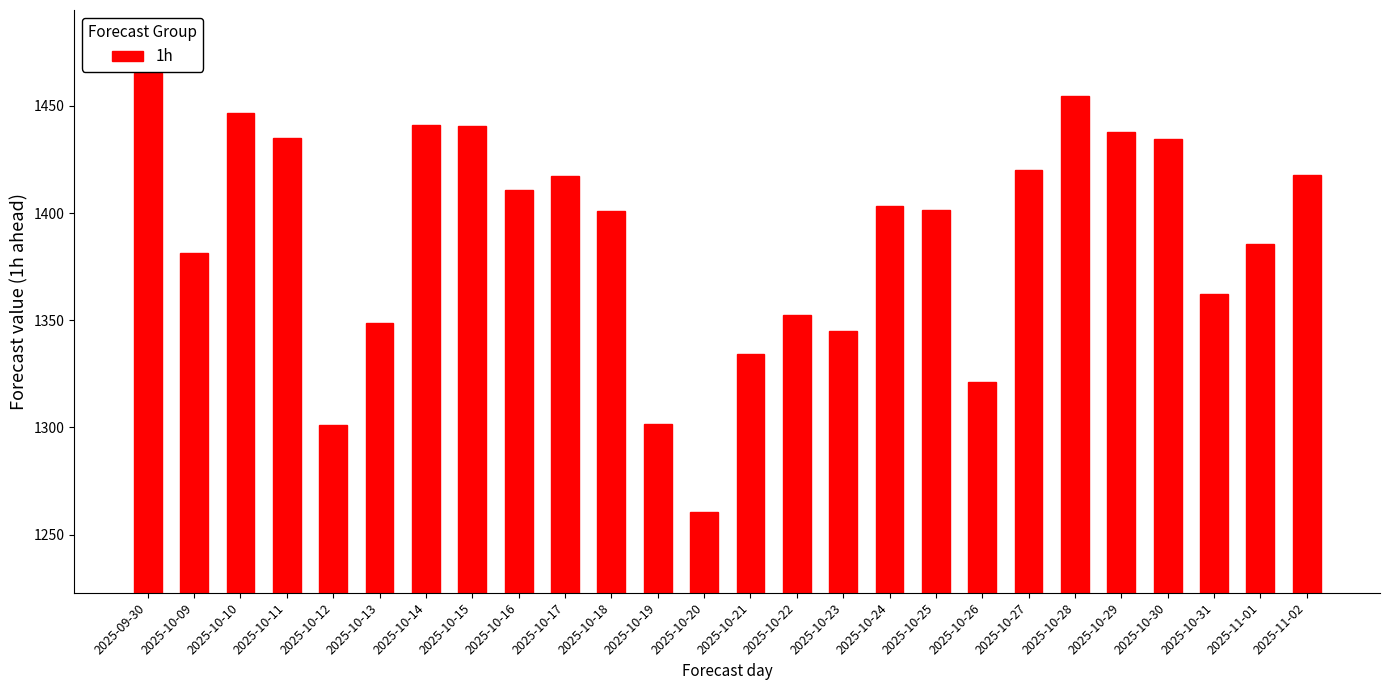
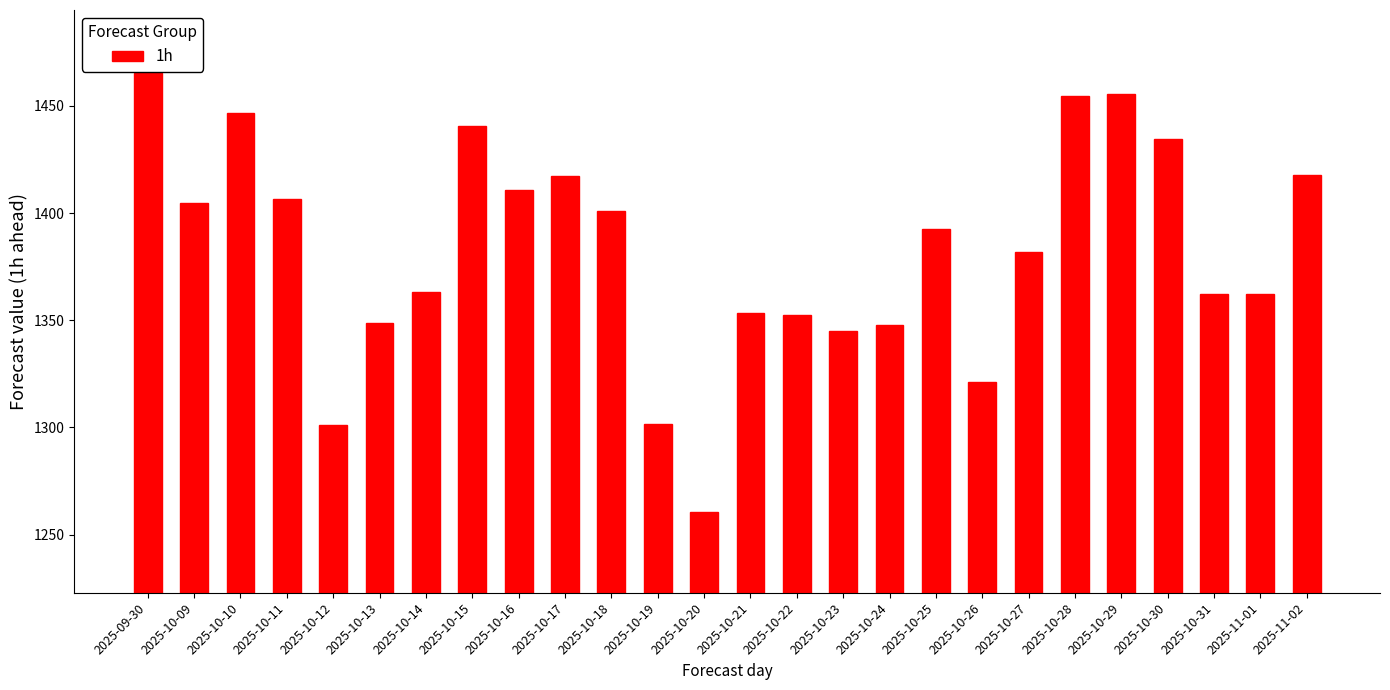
2025-10-09: 1381 -> 1405
2025-10-11: 1435 -> 1407
2025-10-14: 1441 -> 1363
2025-10-21: 1334 -> 1354
2025-10-24: 1403 -> 1348
2025-10-25: 1402 -> 1392
2025-10-27: 1420 -> 1382
2025-10-29: 1438 -> 1456
2025-11-01: 1386 -> 1362
